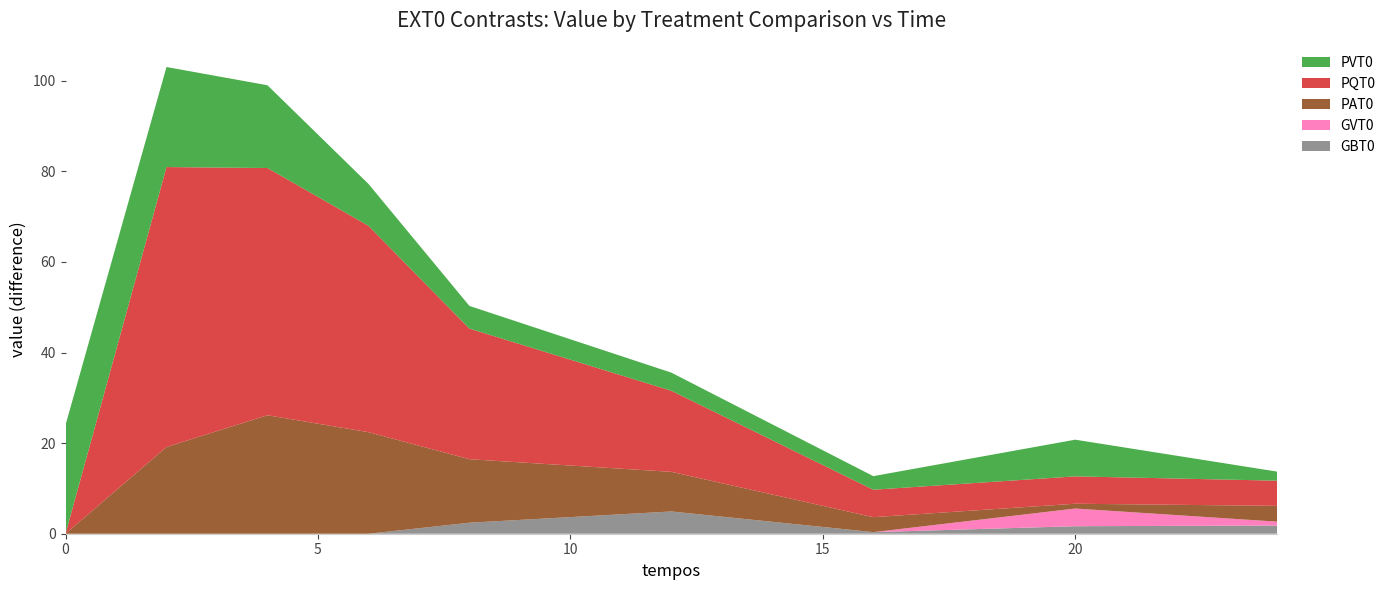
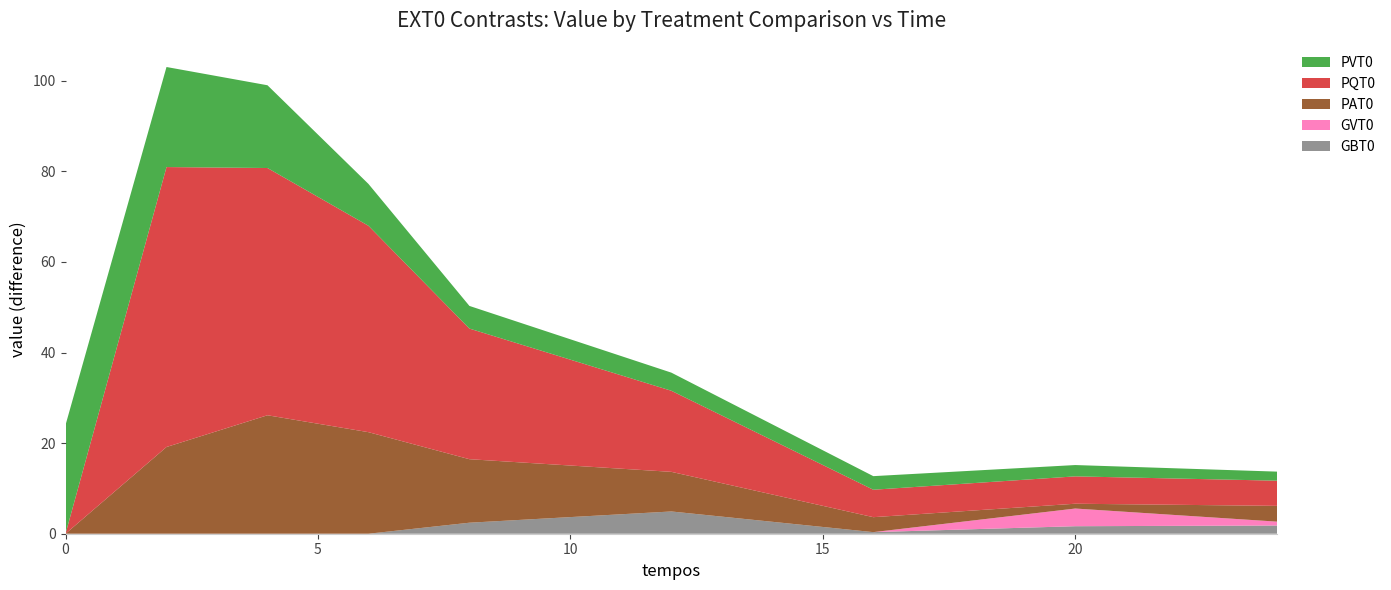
PVT0, 20: 8 -> 3
